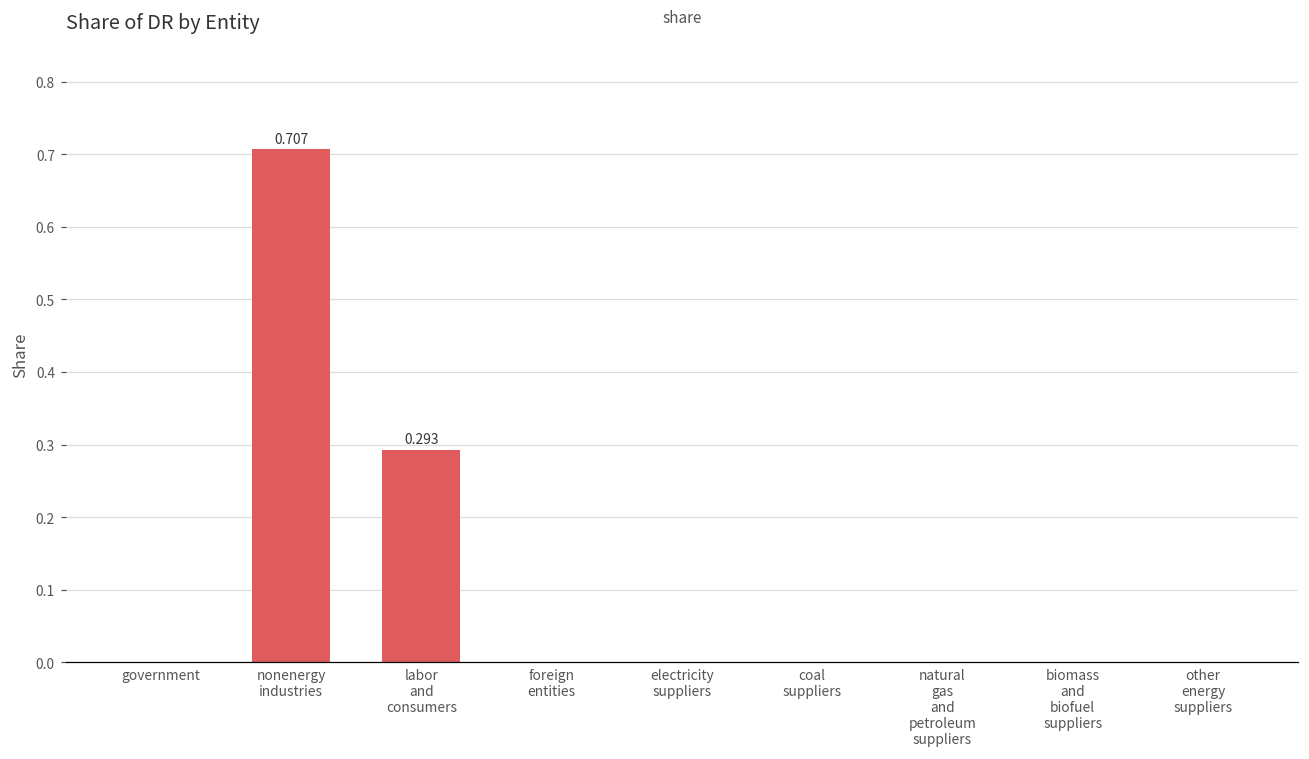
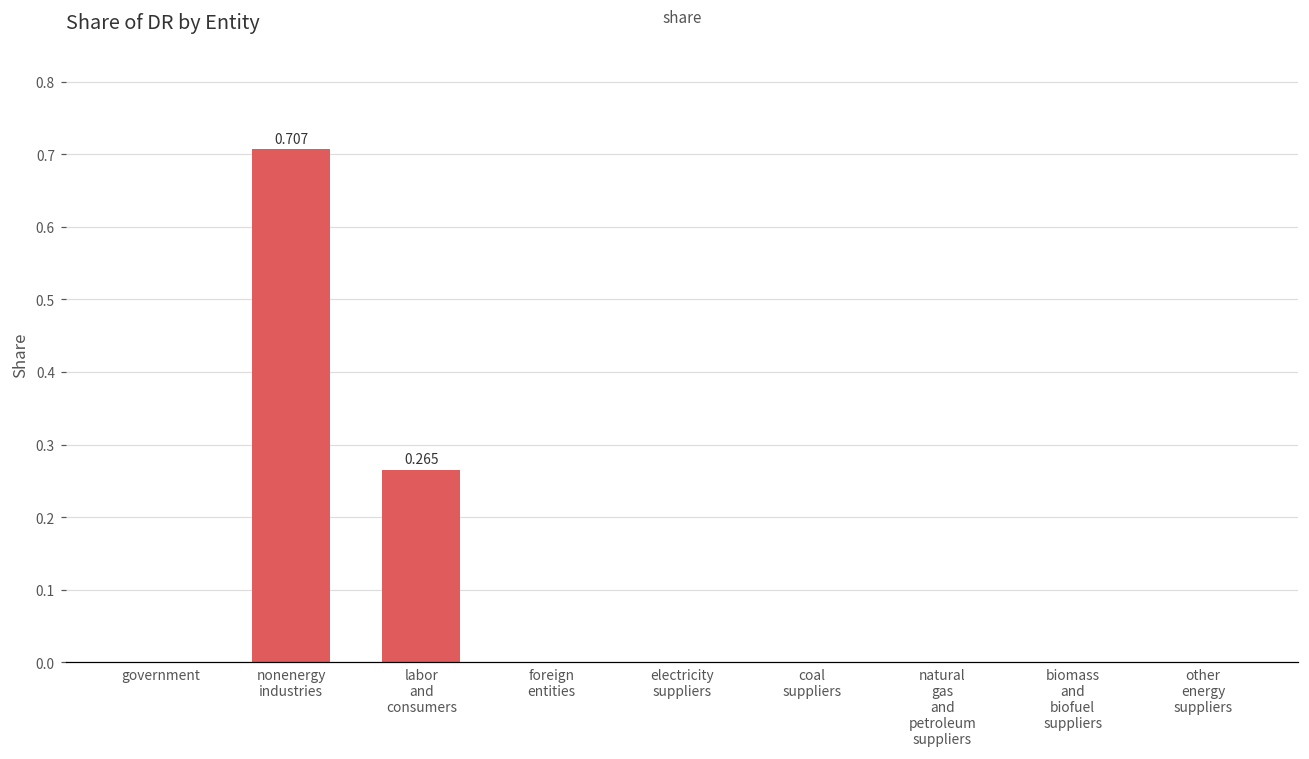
labor and consumers: 0.293 -> 0.265
